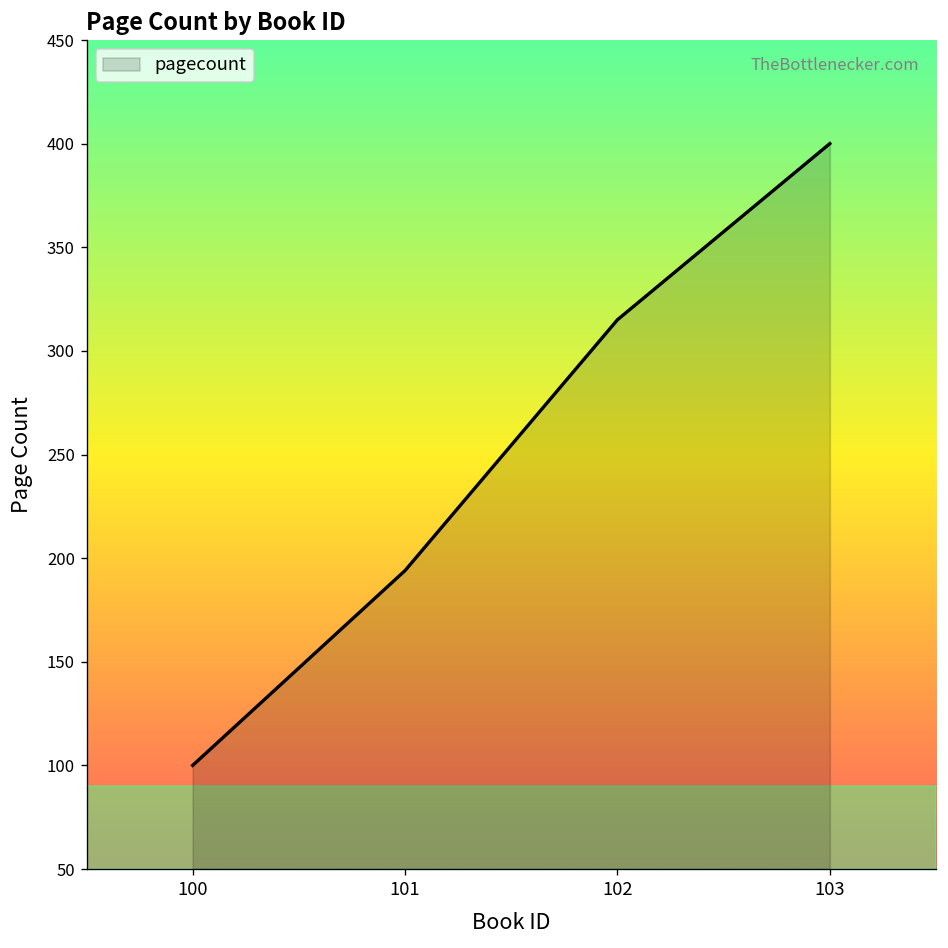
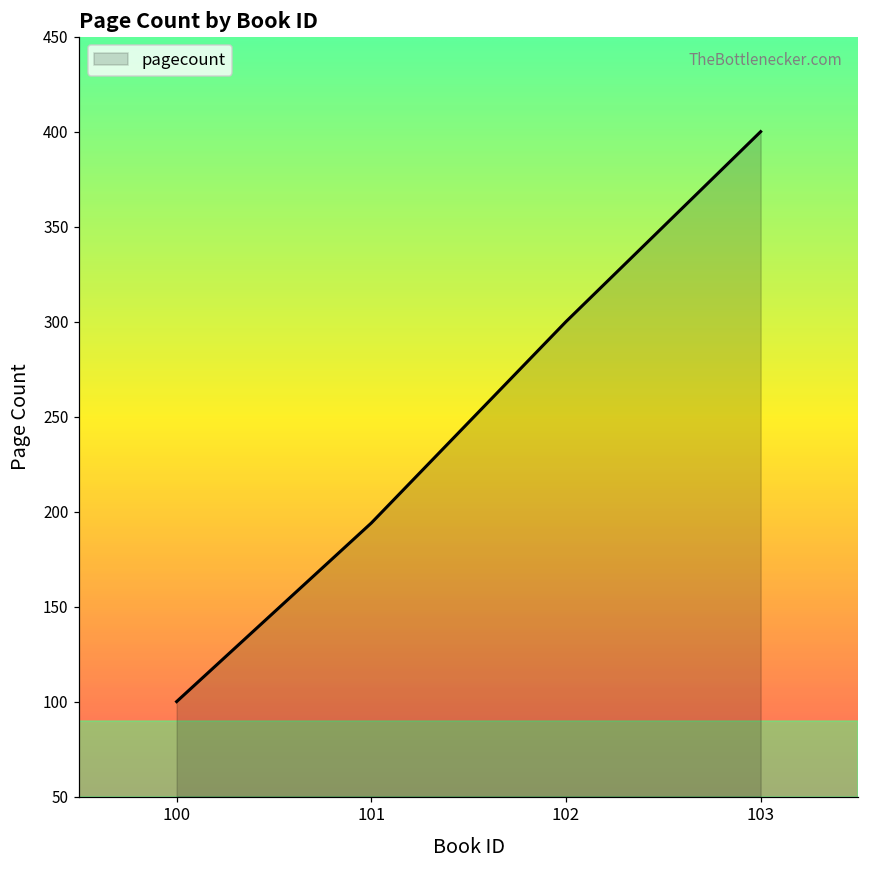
102: 315 -> 300
